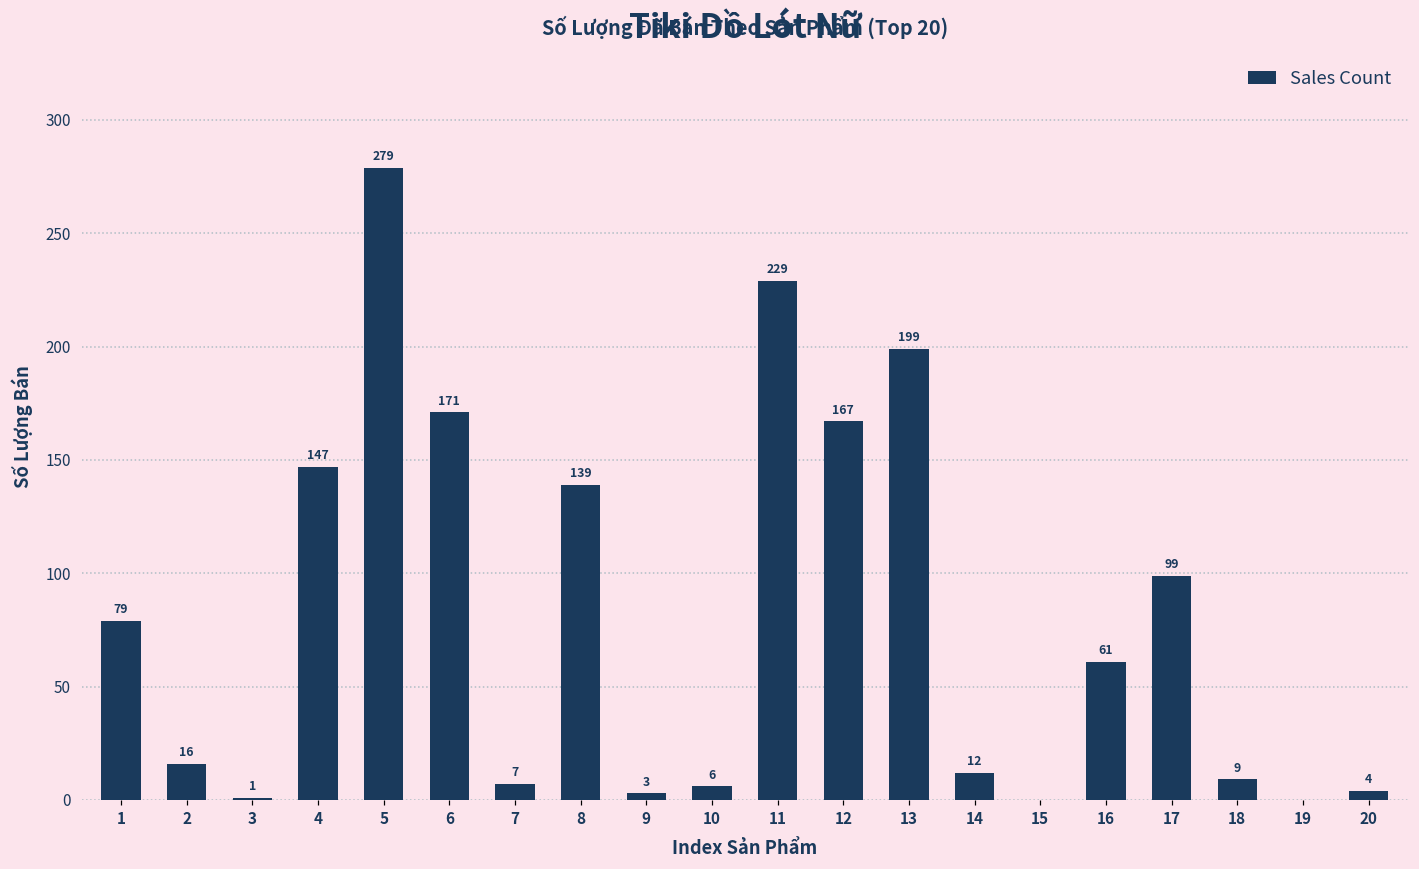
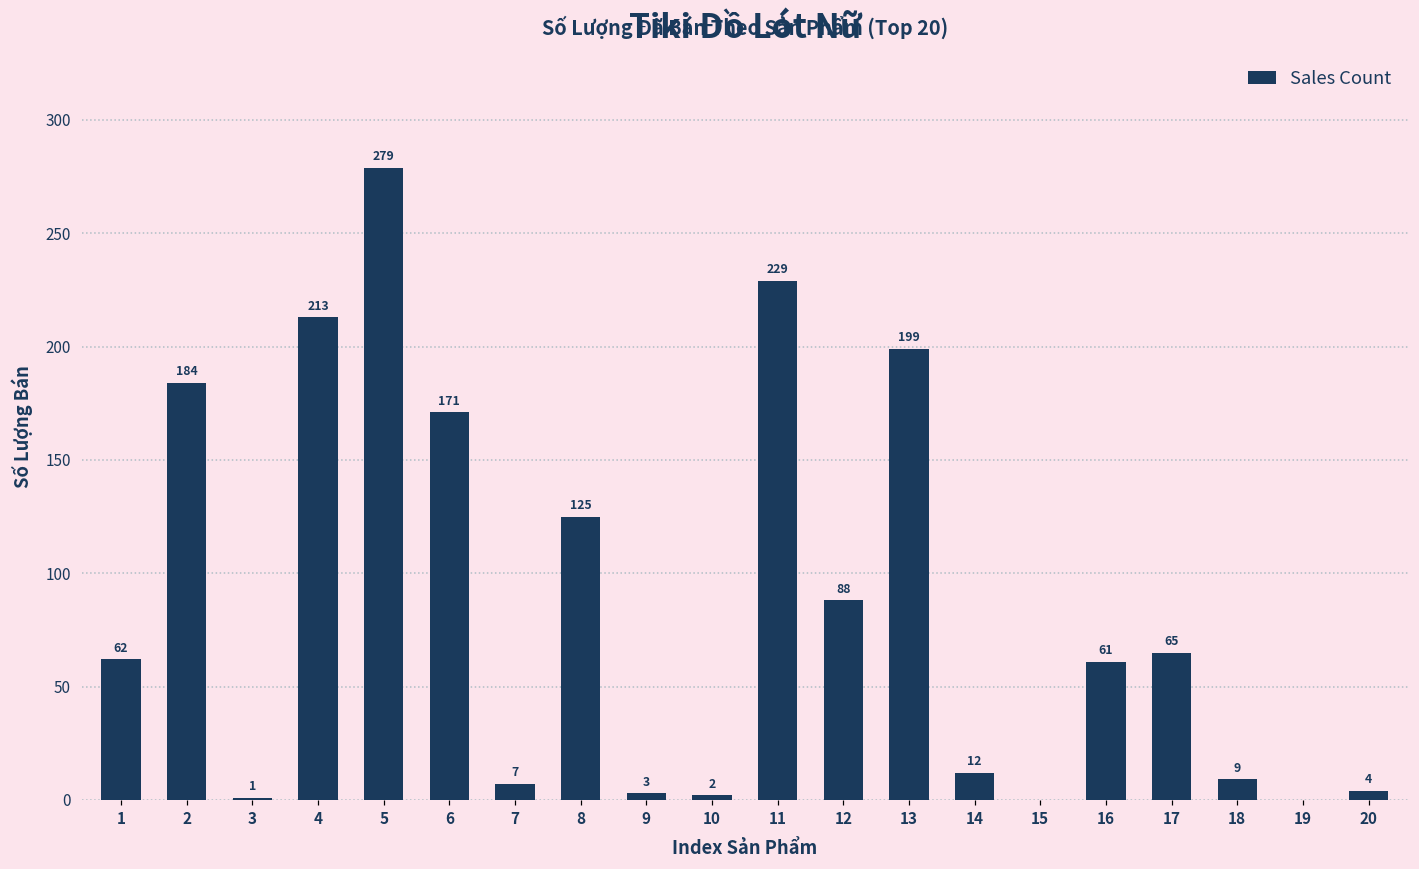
1: 79 -> 62
2: 16 -> 184
4: 147 -> 213
8: 139 -> 125
10: 6 -> 2
12: 167 -> 88
17: 99 -> 65
